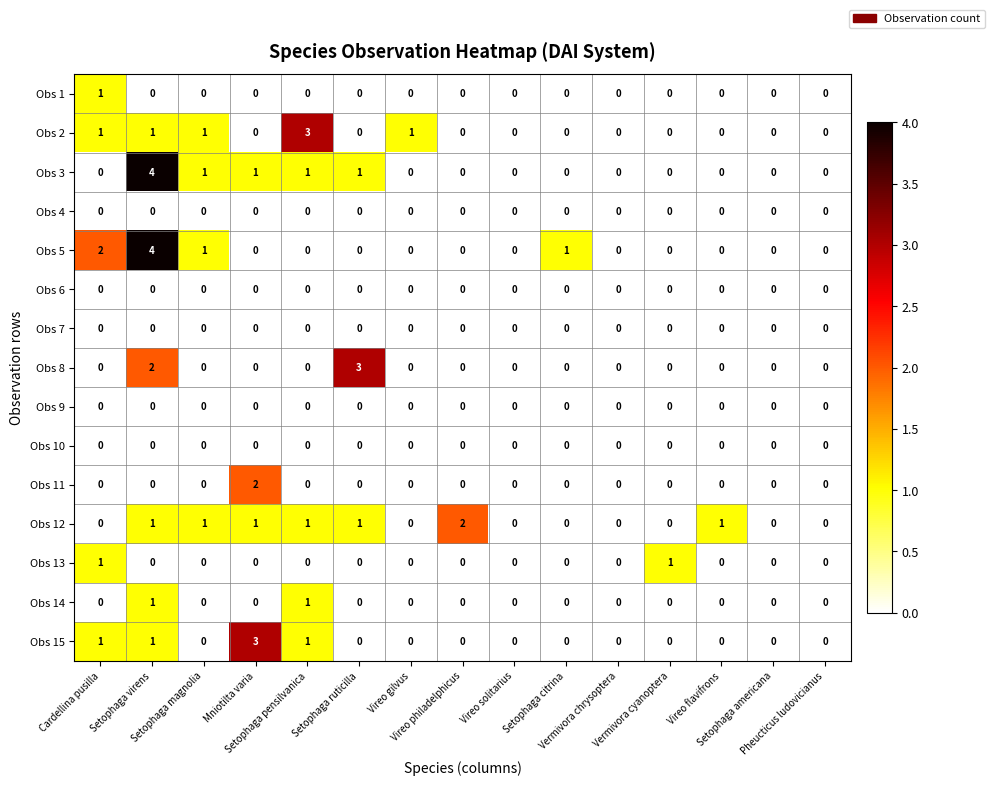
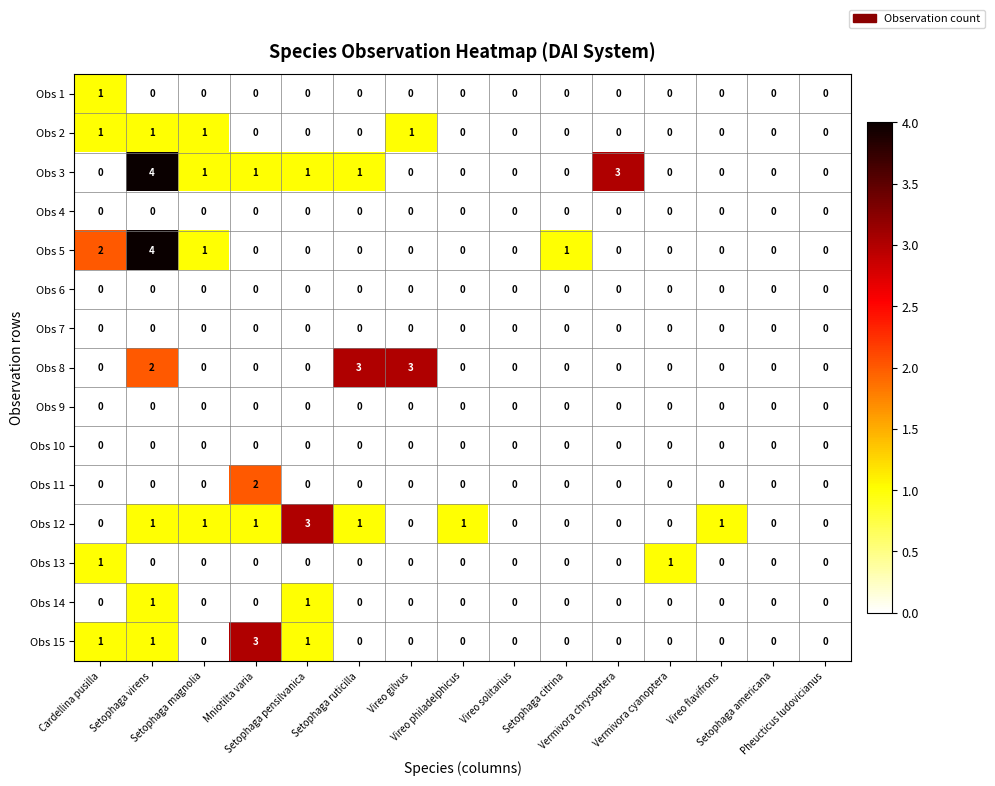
Obs 2, Setophaga pensilvanica: 3 -> 0
Obs 3, Vermivora chrysoptera: 0 -> 3
Obs 8, Vireo gilvus: 0 -> 3
Obs 12, Setophaga pensilvanica: 1 -> 3
Obs 12, Vireo philadelphicus: 2 -> 1
